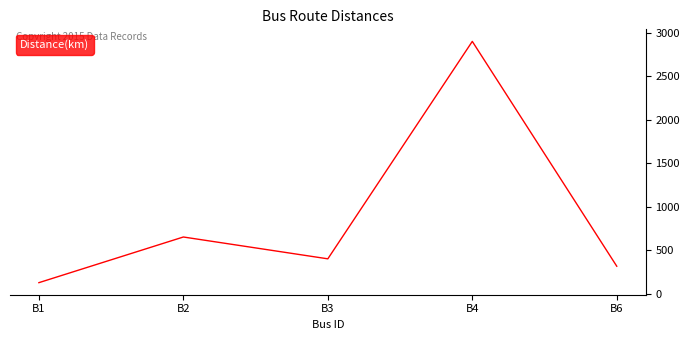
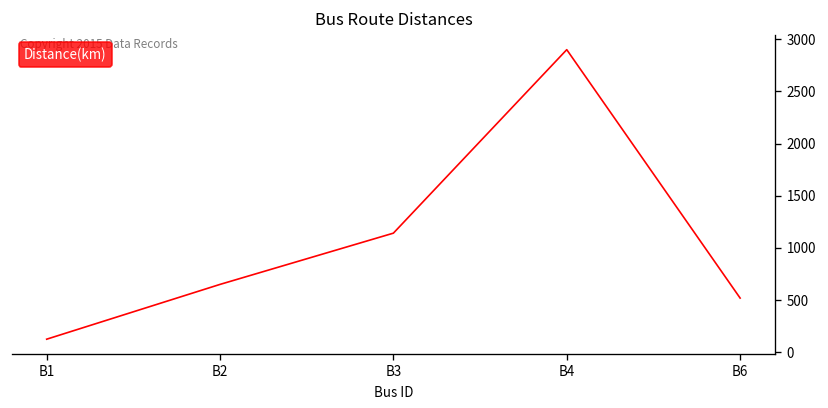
B3: 400 -> 1100
B6: 300 -> 500
